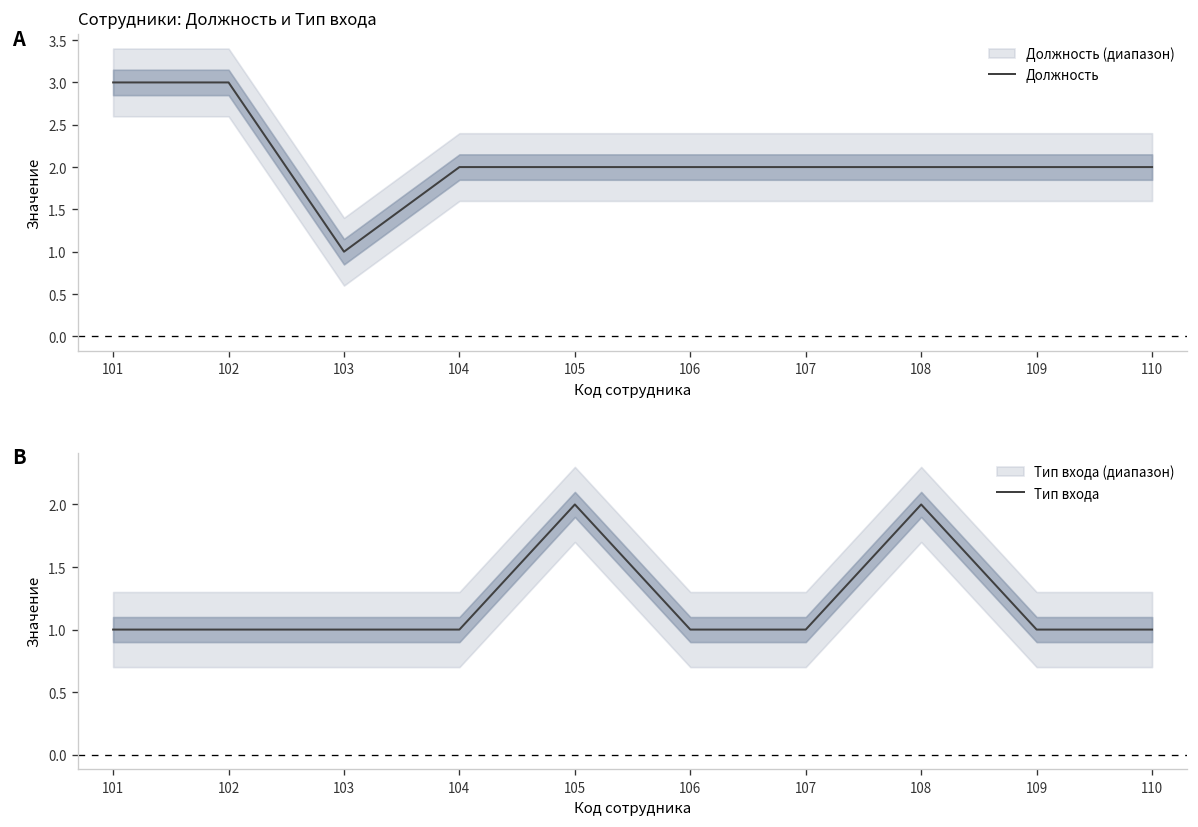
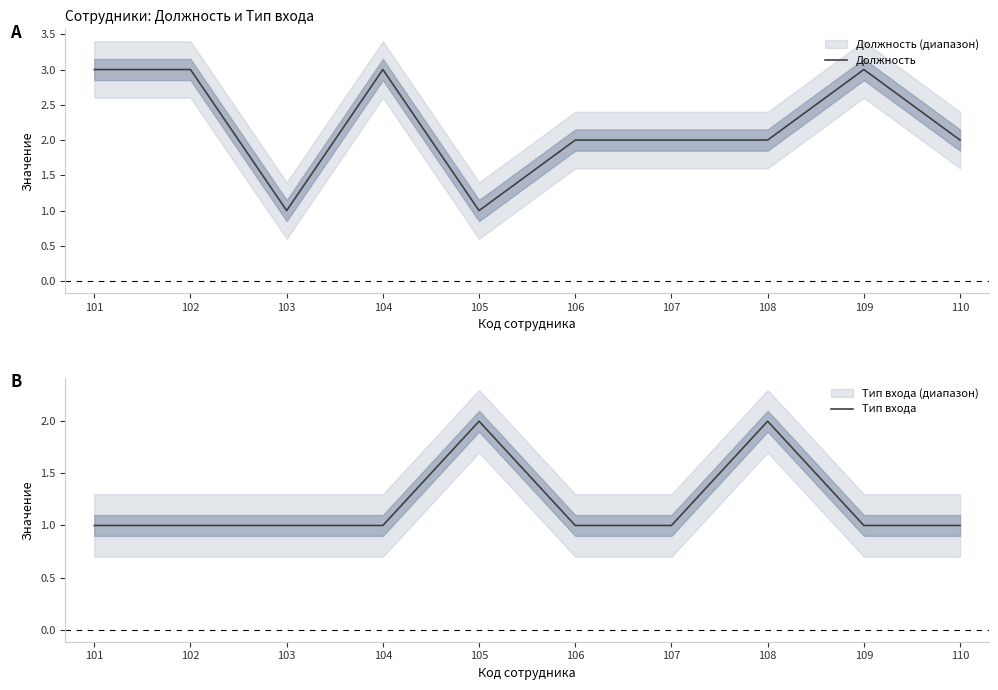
Сотрудники: Должность и Тип входа, Должность, 104: 2 -> 3
Сотрудники: Должность и Тип входа, Должность, 105: 2 -> 1
Сотрудники: Должность и Тип входа, Должность, 109: 2 -> 3
